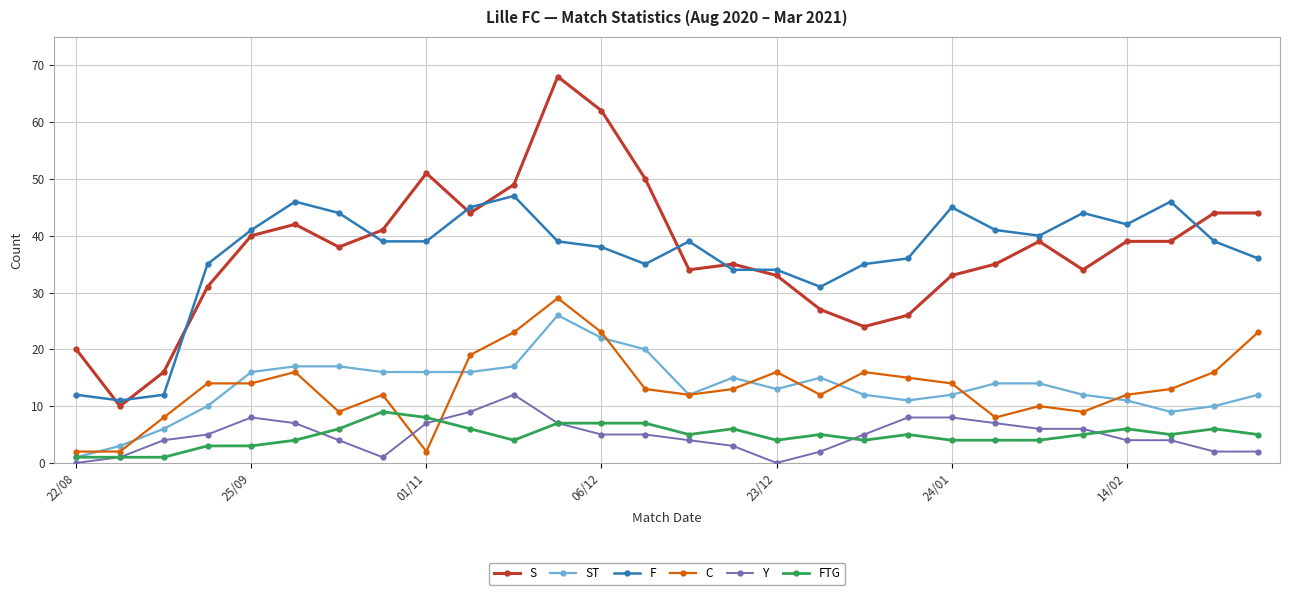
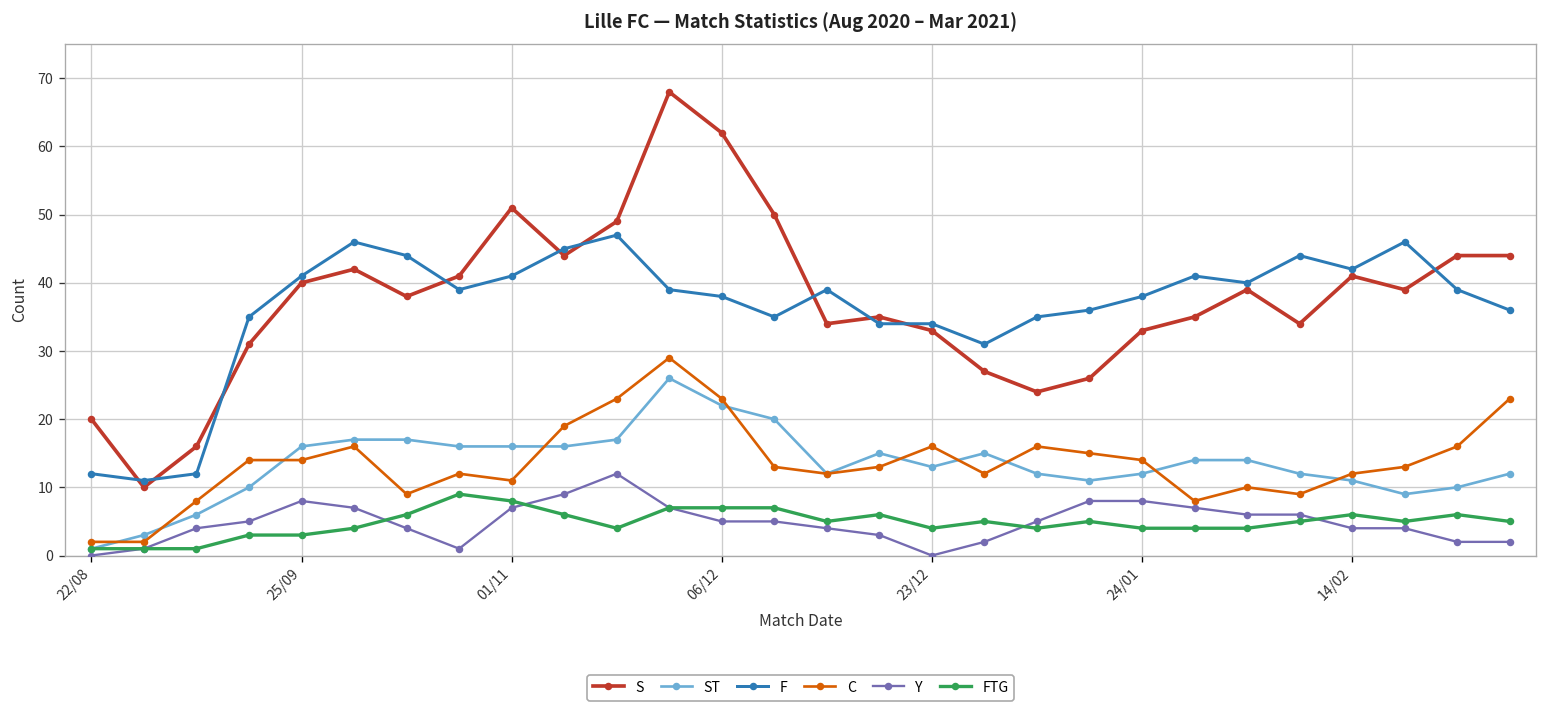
F, 01/11: 39 -> 41
C, 01/11: 2 -> 11
F, 24/01: 45 -> 38
S, 14/02: 39 -> 41
